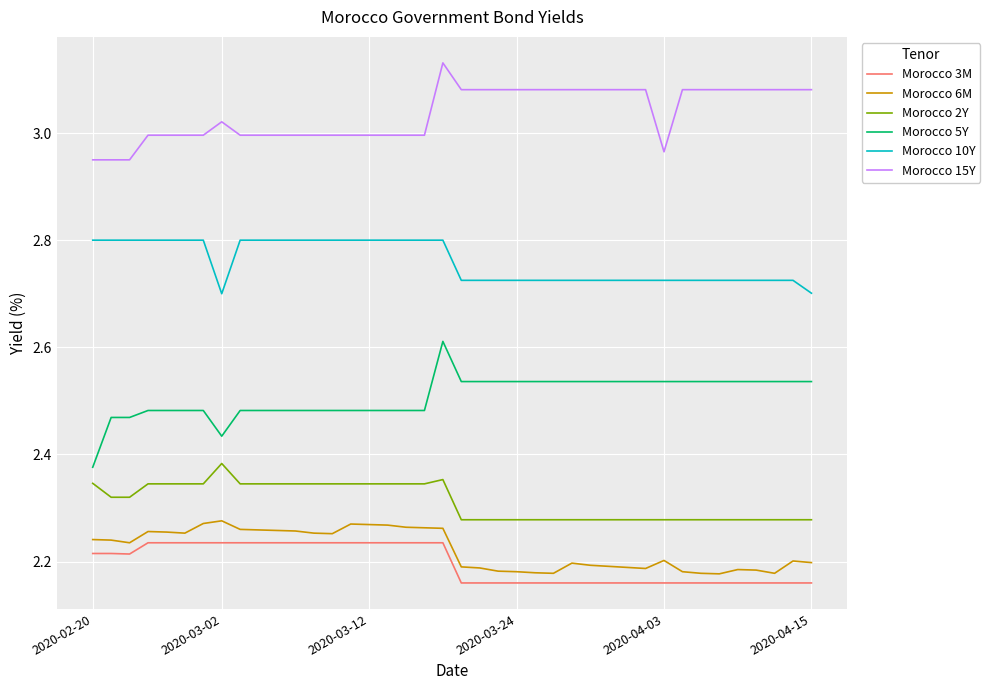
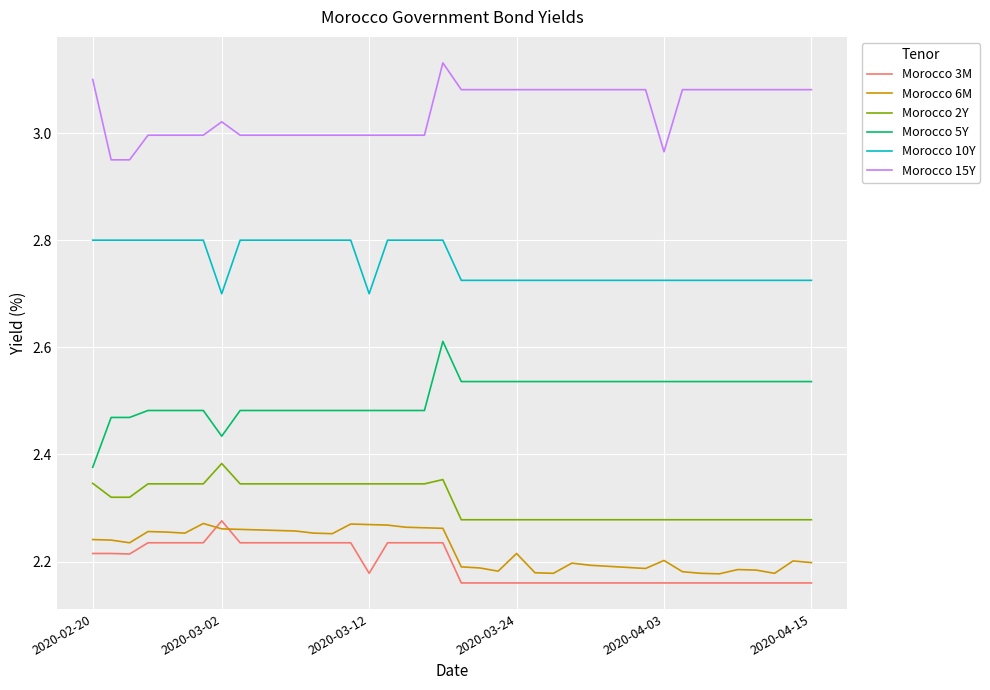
Morocco 15Y, 2020-02-20: 2.95 -> 3.10
Morocco 3M, 2020-03-02: 2.24 -> 2.28
Morocco 6M, 2020-03-02: 2.28 -> 2.26
Morocco 3M, 2020-03-12: 2.24 -> 2.18
Morocco 10Y, 2020-03-12: 2.8 -> 2.7
Morocco 6M, 2020-03-24: 2.18 -> 2.22
Morocco 10Y, 2020-04-15: 2.70 -> 2.73
